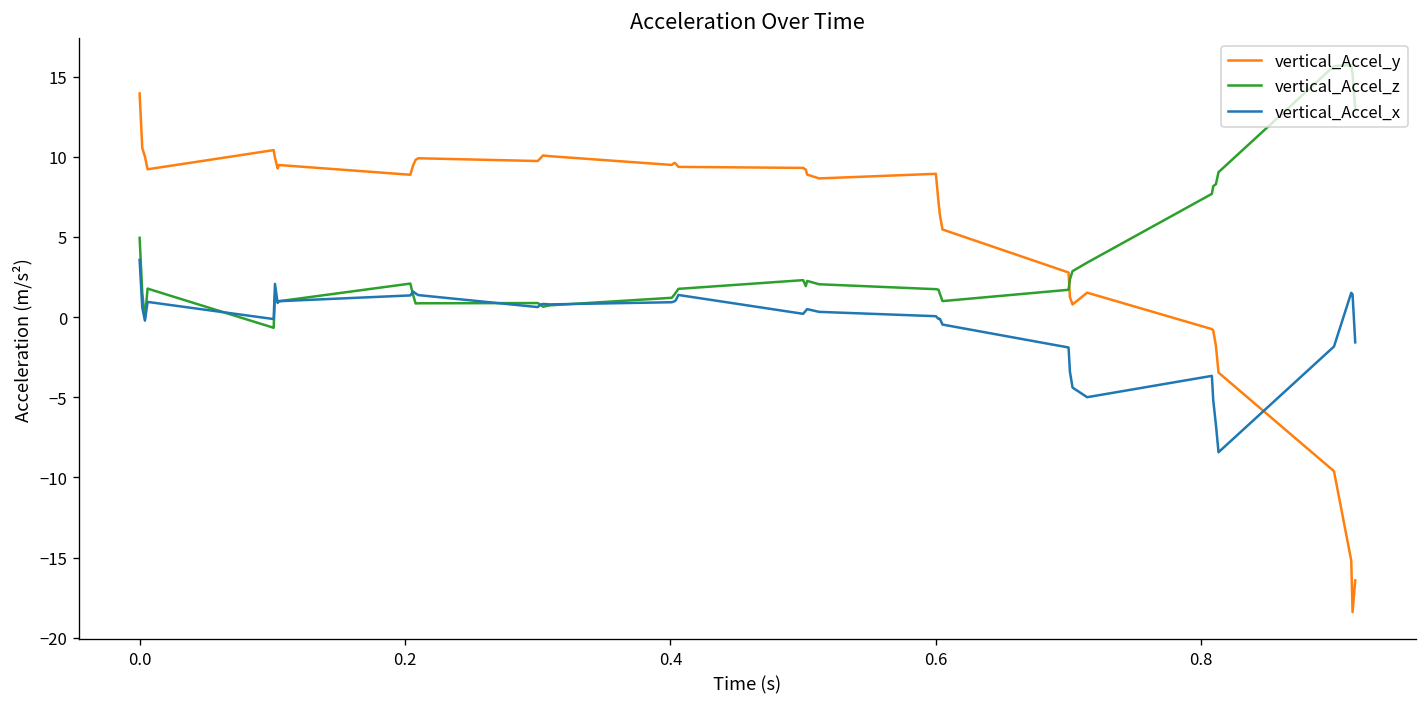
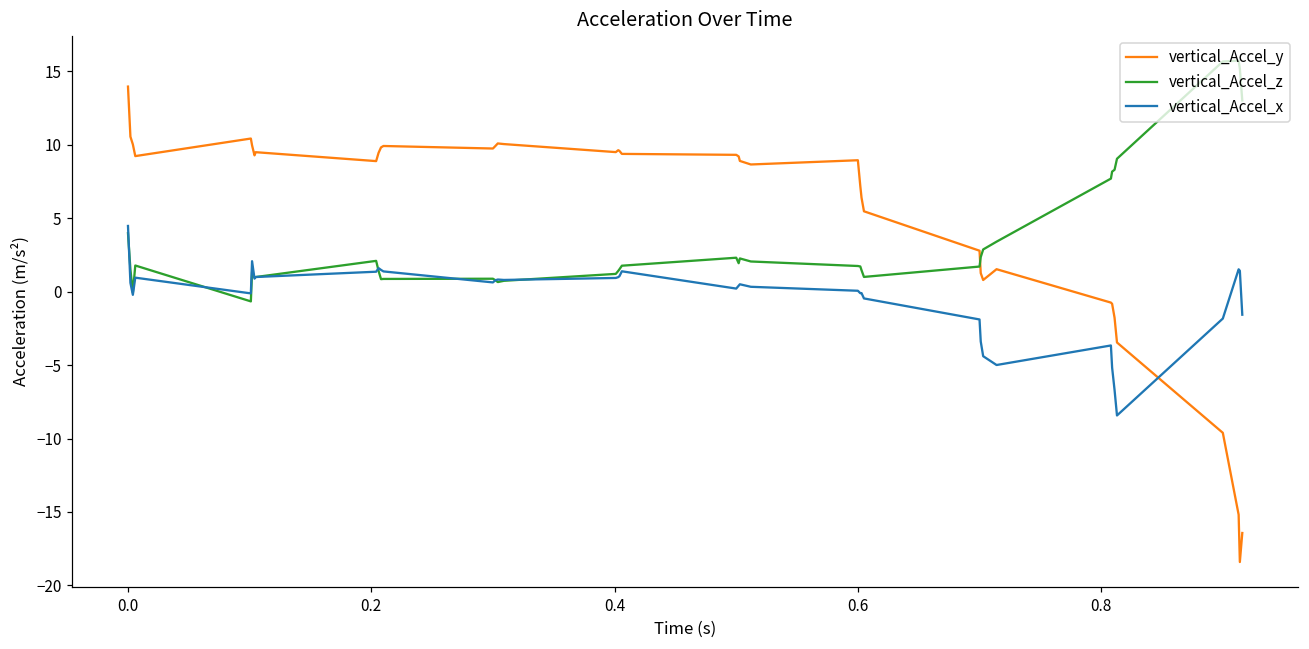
vertical_Accel_z, 0.0: 4.9 -> 4.0
vertical_Accel_x, 0.0: 3.6 -> 4.5
